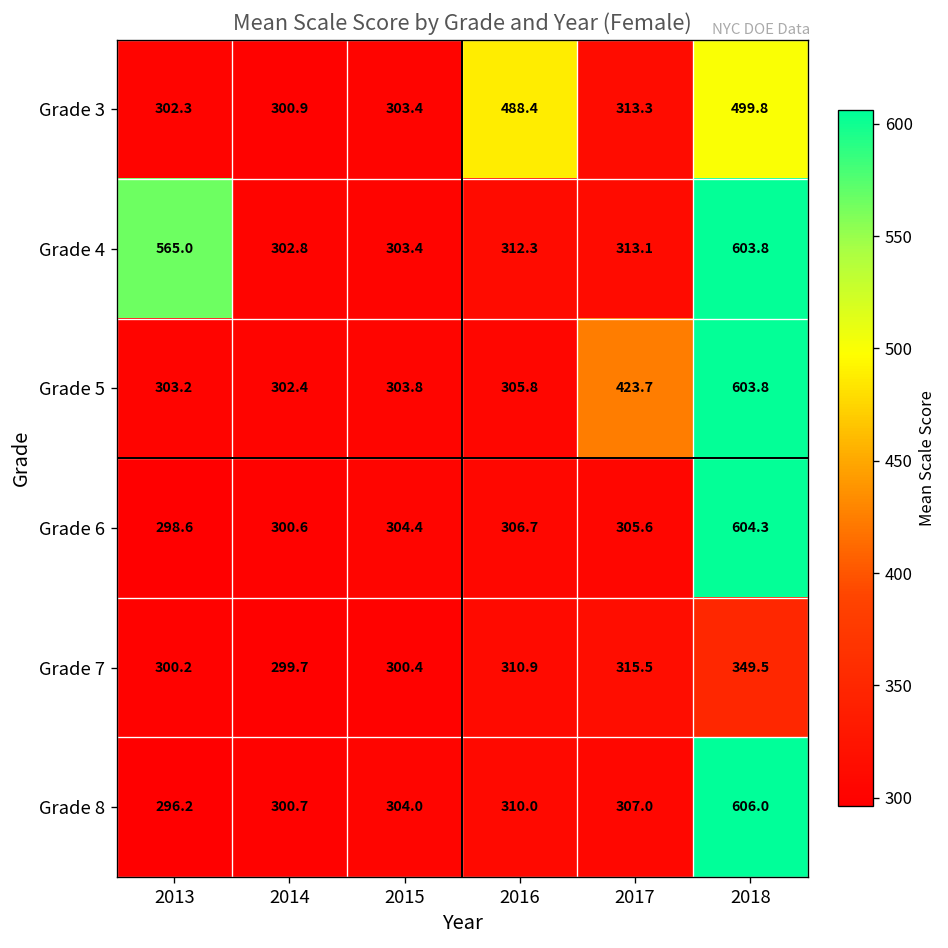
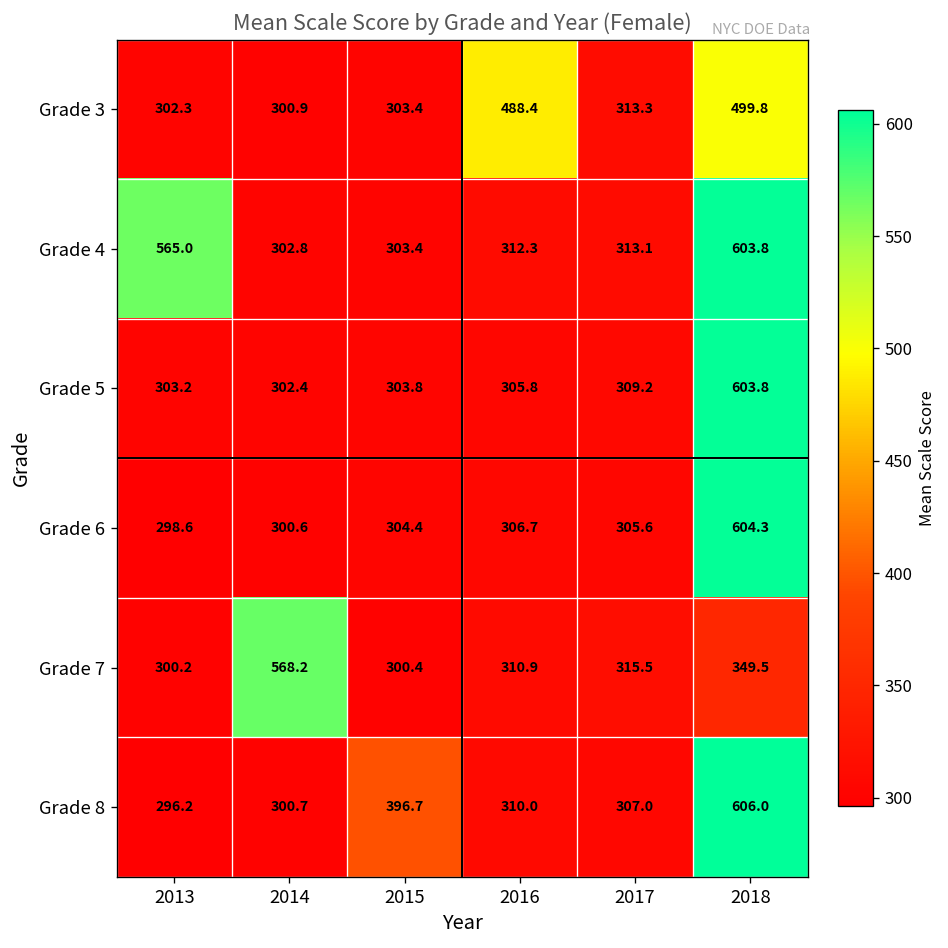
Grade 5, 2017: 423.7 -> 309.2
Grade 7, 2014: 299.7 -> 568.2
Grade 8, 2015: 304.0 -> 396.7
